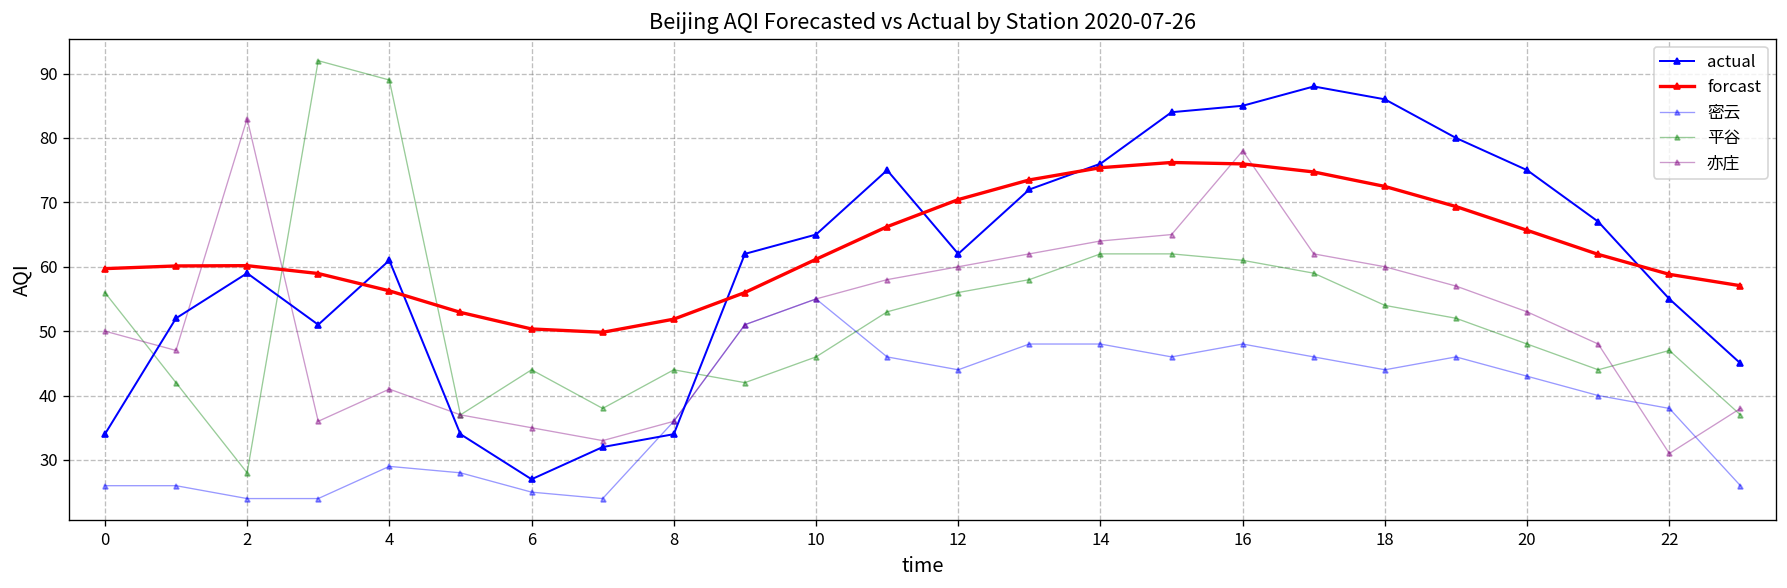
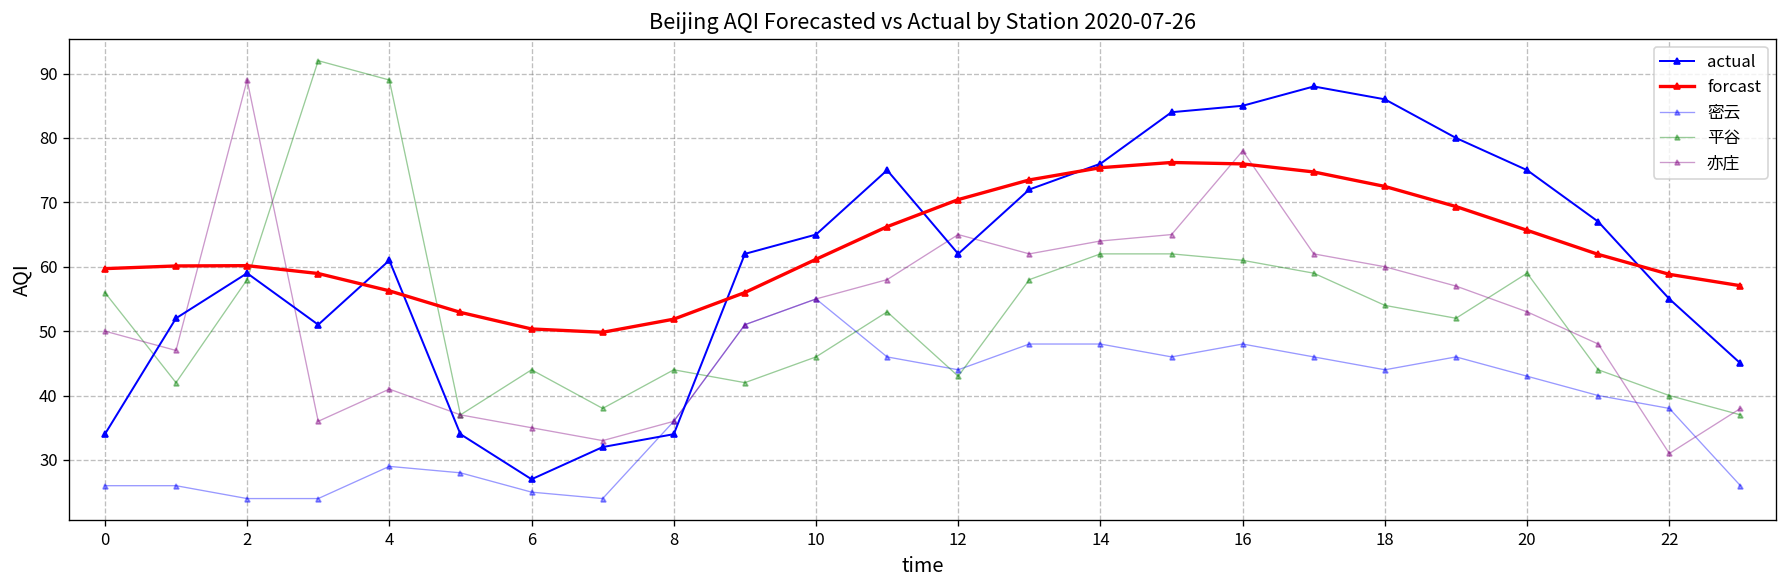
平谷, 2: 28 -> 58
亦庄, 2: 83 -> 89
平谷, 12: 56 -> 43
亦庄, 12: 60 -> 65
平谷, 20: 48 -> 59
平谷, 22: 47 -> 40
